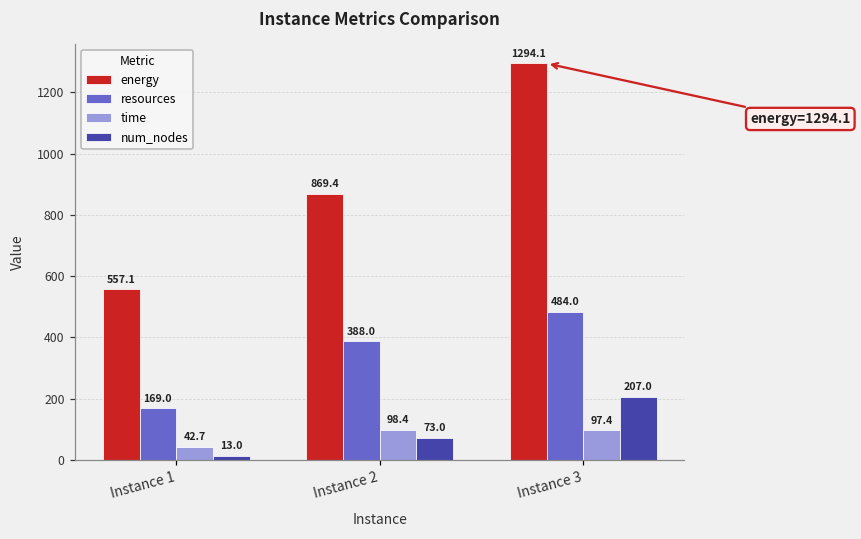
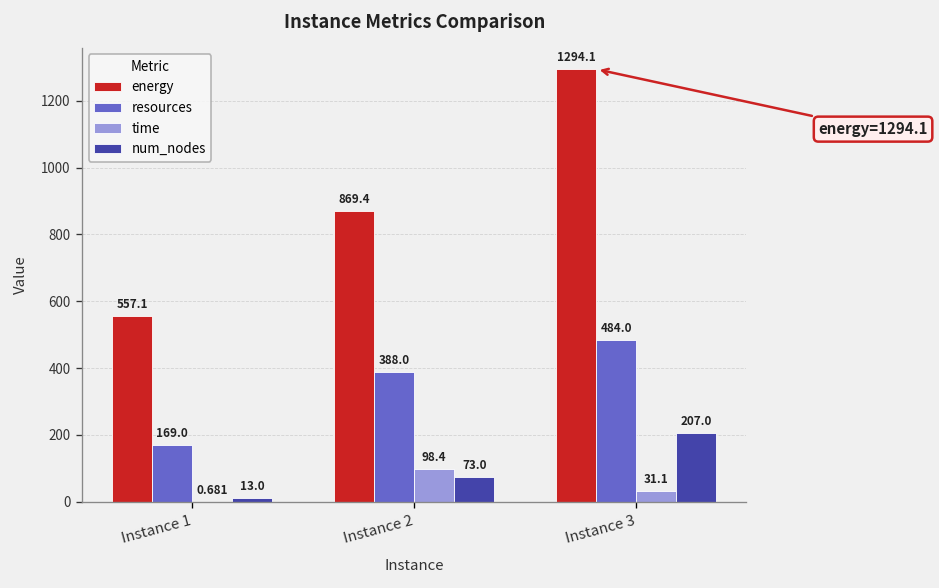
time, Instance 1: 42.7 -> 0.681
time, Instance 3: 97.4 -> 31.1
